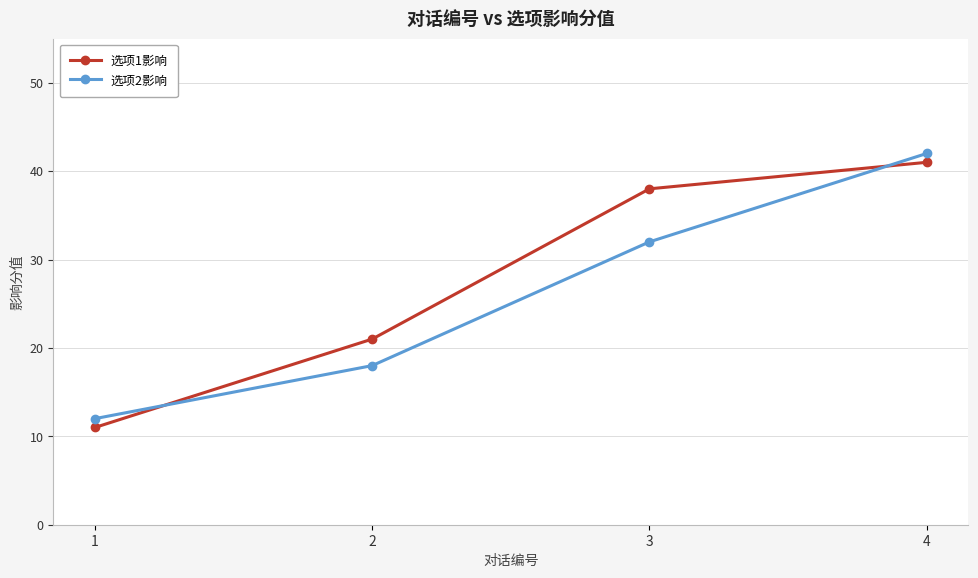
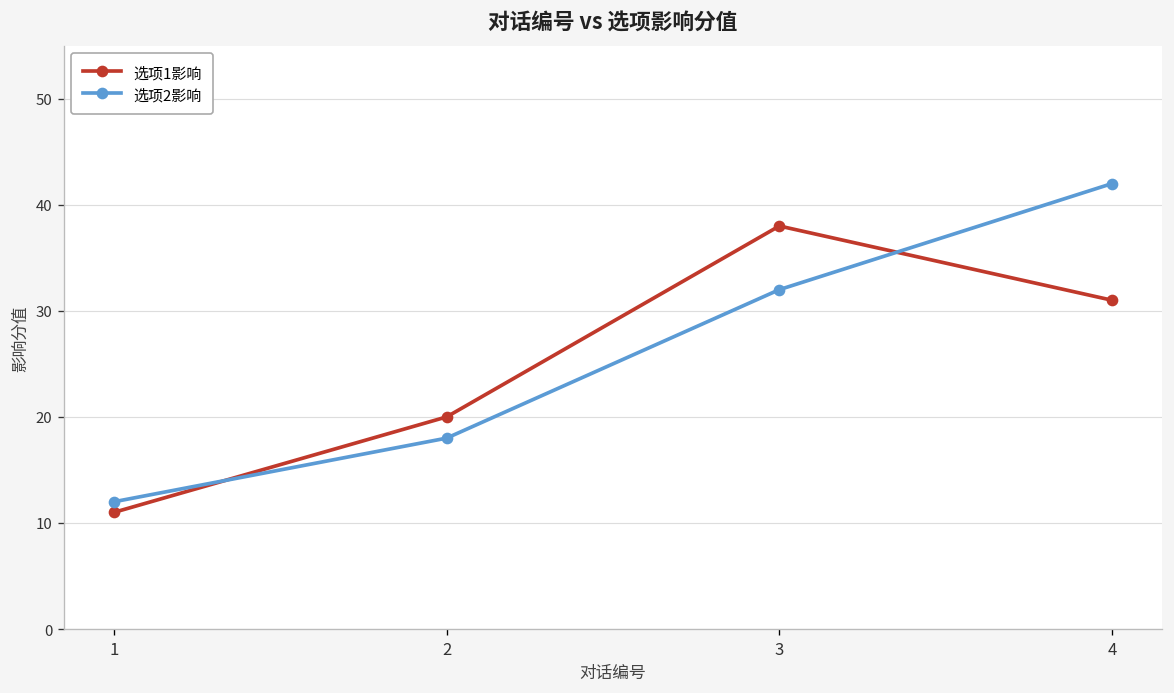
选项1影响, 2: 21 -> 20
选项1影响, 4: 41 -> 31
